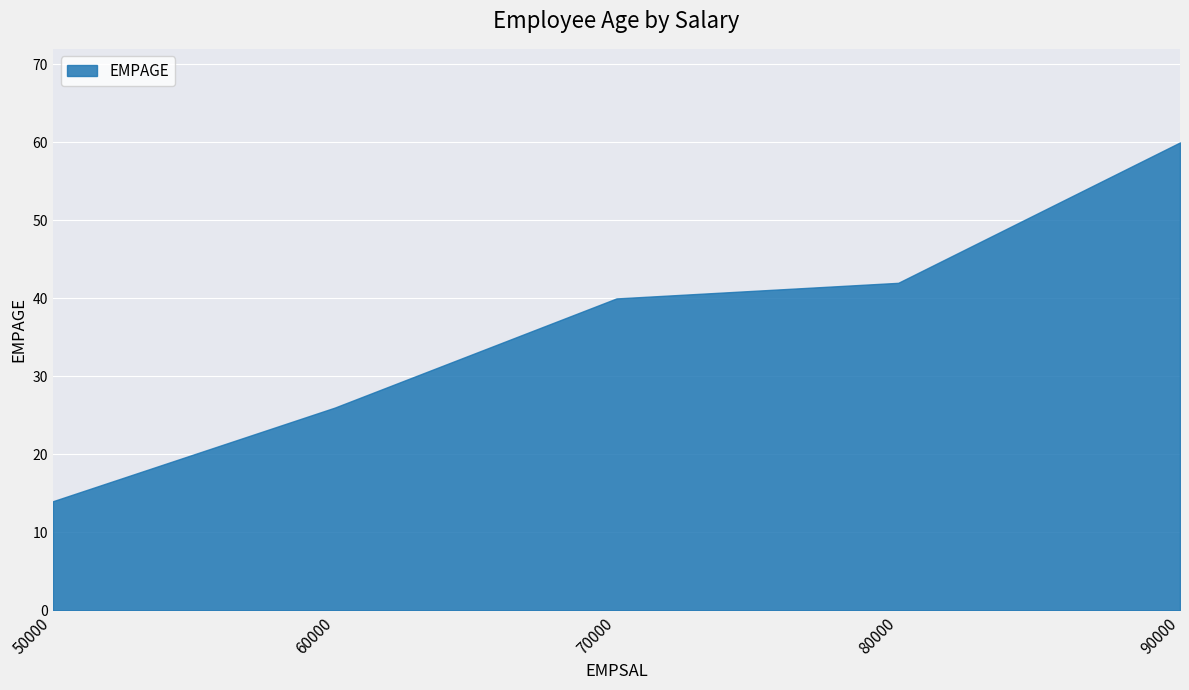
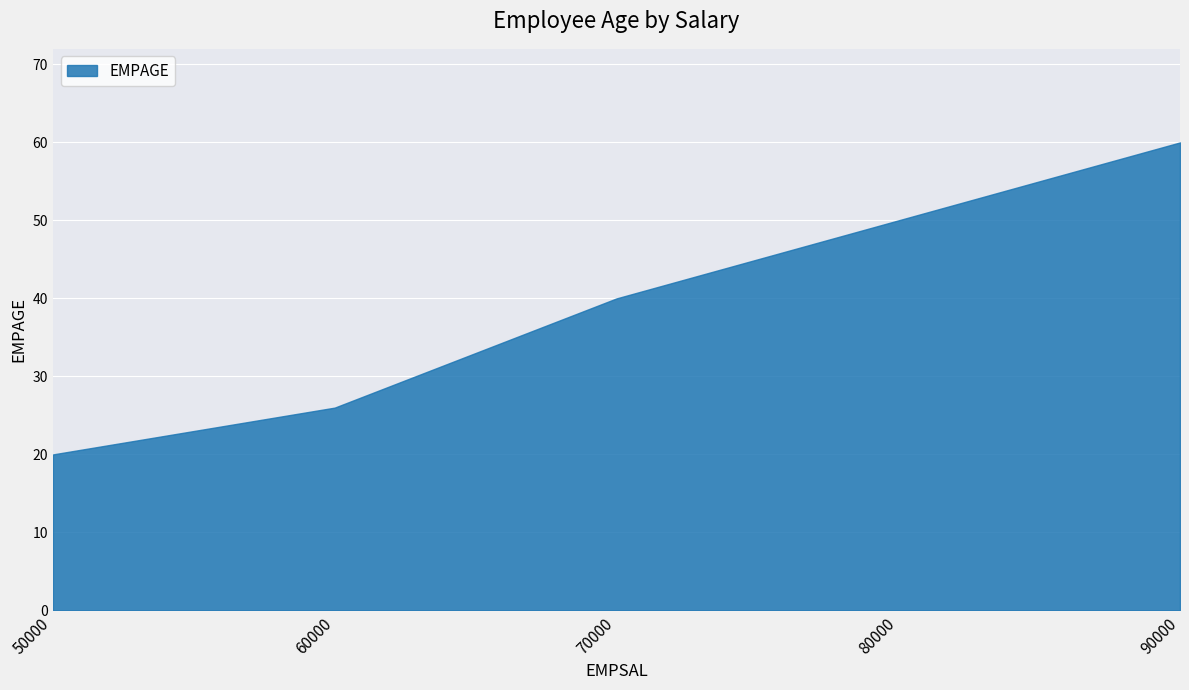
50000: 14 -> 20
80000: 42 -> 50
